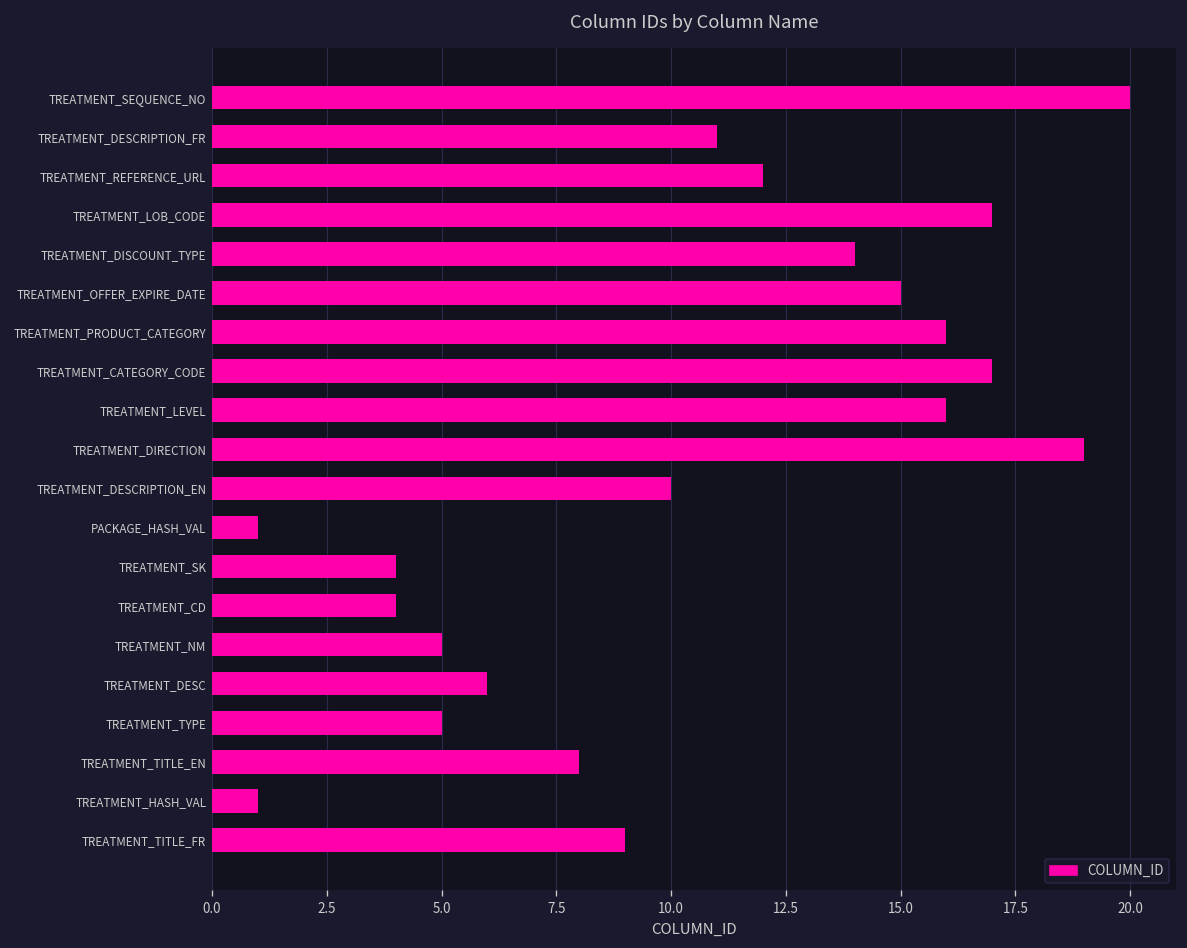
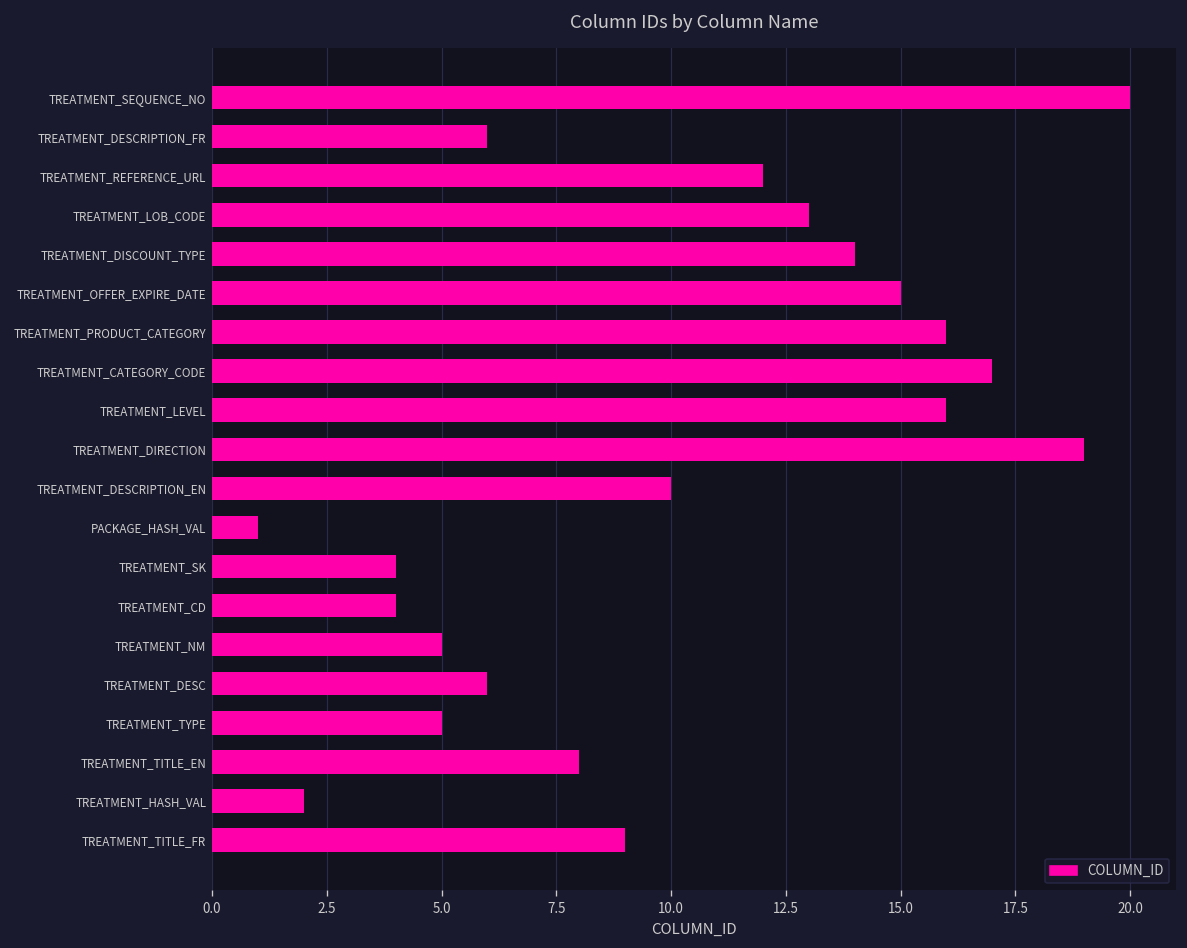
TREATMENT_DESCRIPTION_FR: 11 -> 6
TREATMENT_LOB_CODE: 17 -> 13
TREATMENT_HASH_VAL: 1 -> 2
